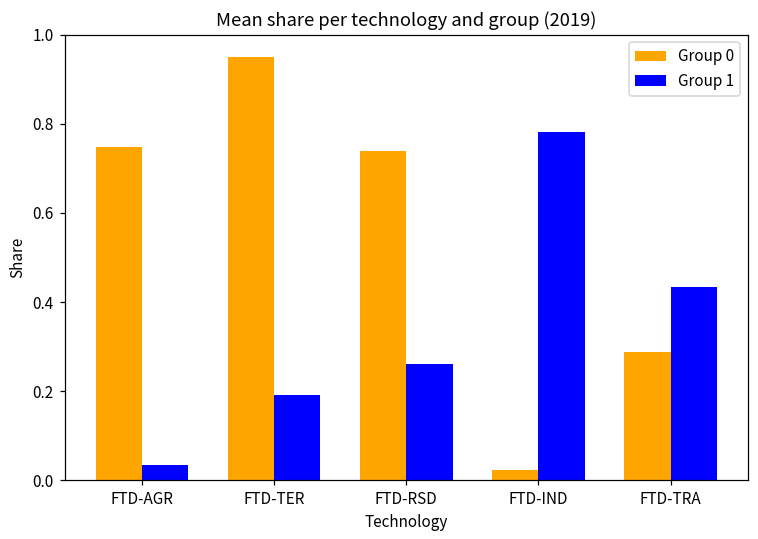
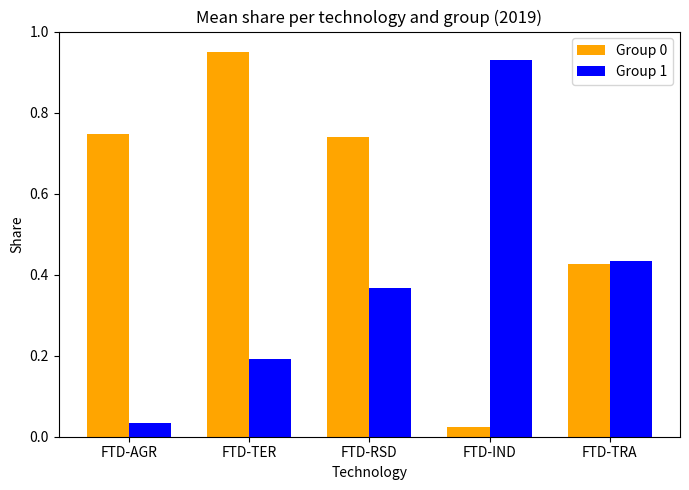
Group 1, FTD-RSD: 0.26 -> 0.37
Group 1, FTD-IND: 0.78 -> 0.93
Group 0, FTD-TRA: 0.29 -> 0.43
